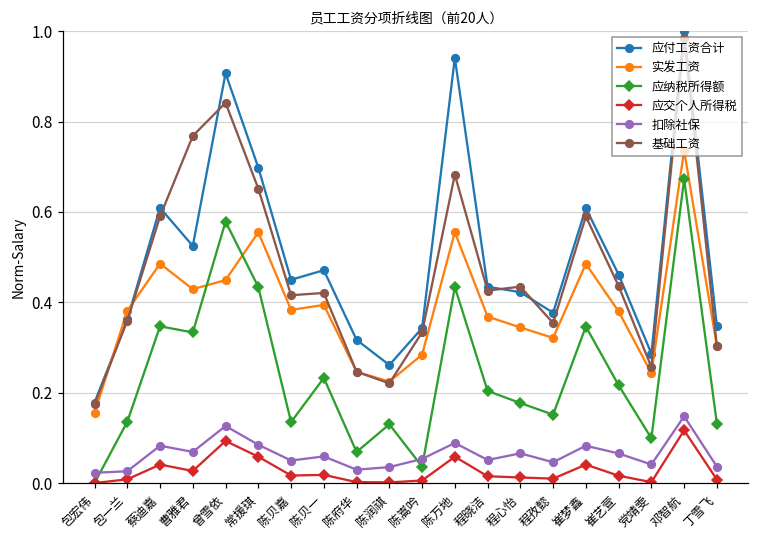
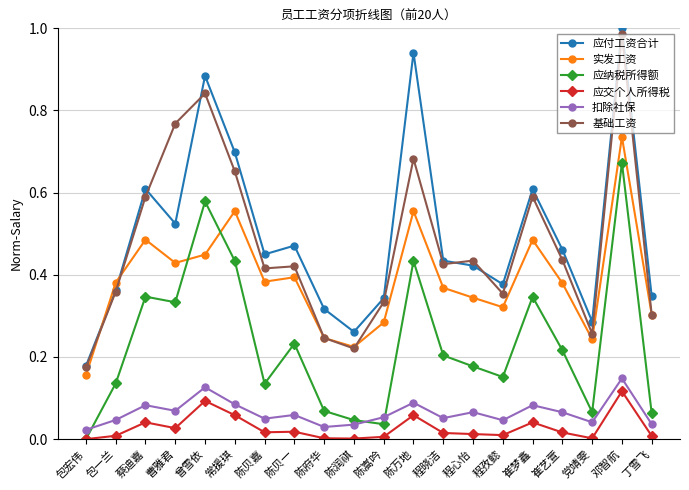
扣除社保, 包一兰: 0.03 -> 0.05
应付工资合计, 曾雪依: 0.91 -> 0.88
应纳税所得额, 陈润祺: 0.13 -> 0.05
应纳税所得额, 党靖雯: 0.10 -> 0.07
应纳税所得额, 丁雪飞: 0.13 -> 0.06
